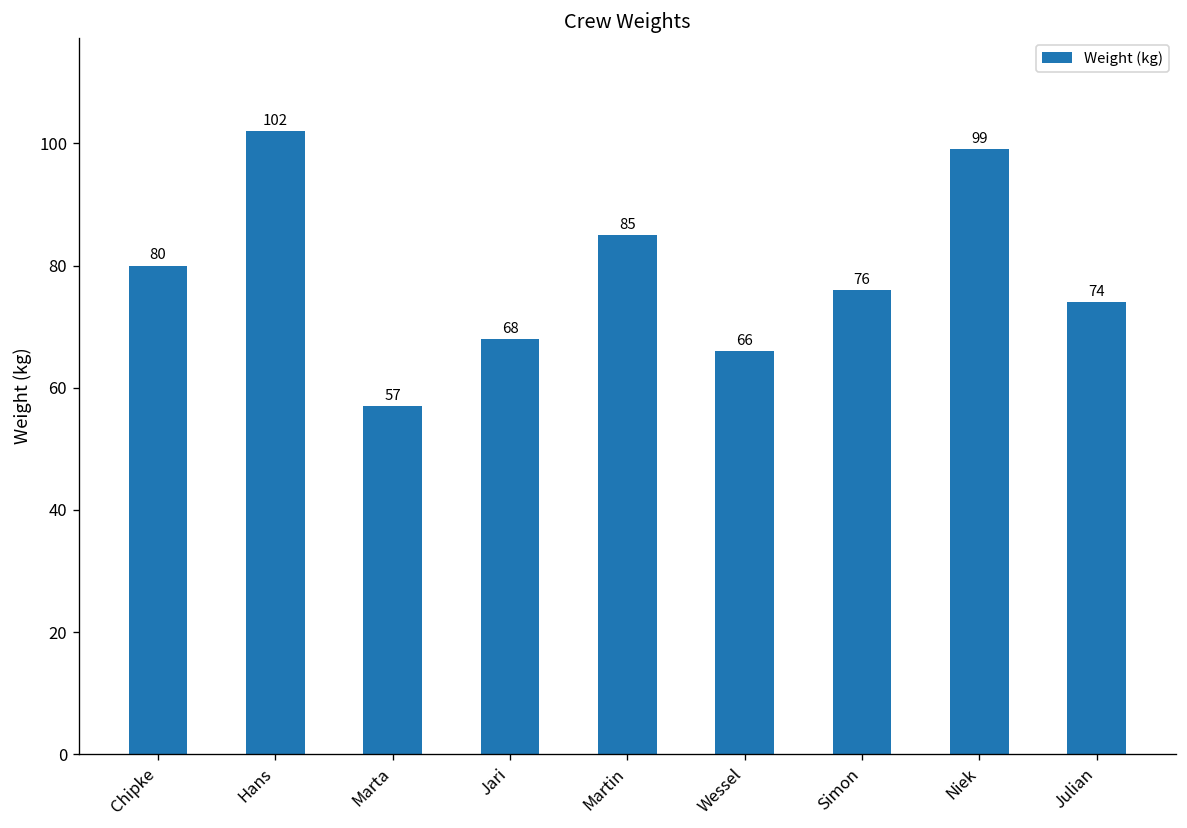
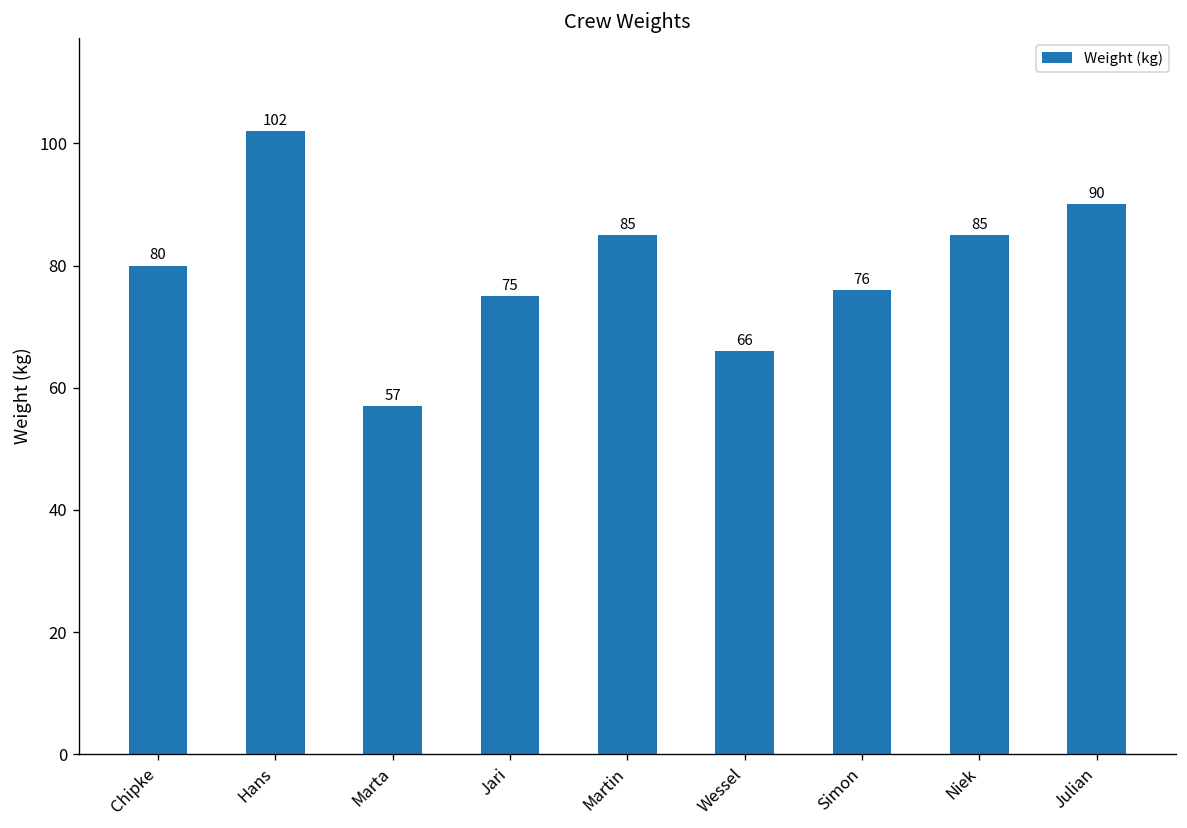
Jari: 68 -> 75
Niek: 99 -> 85
Julian: 74 -> 90
